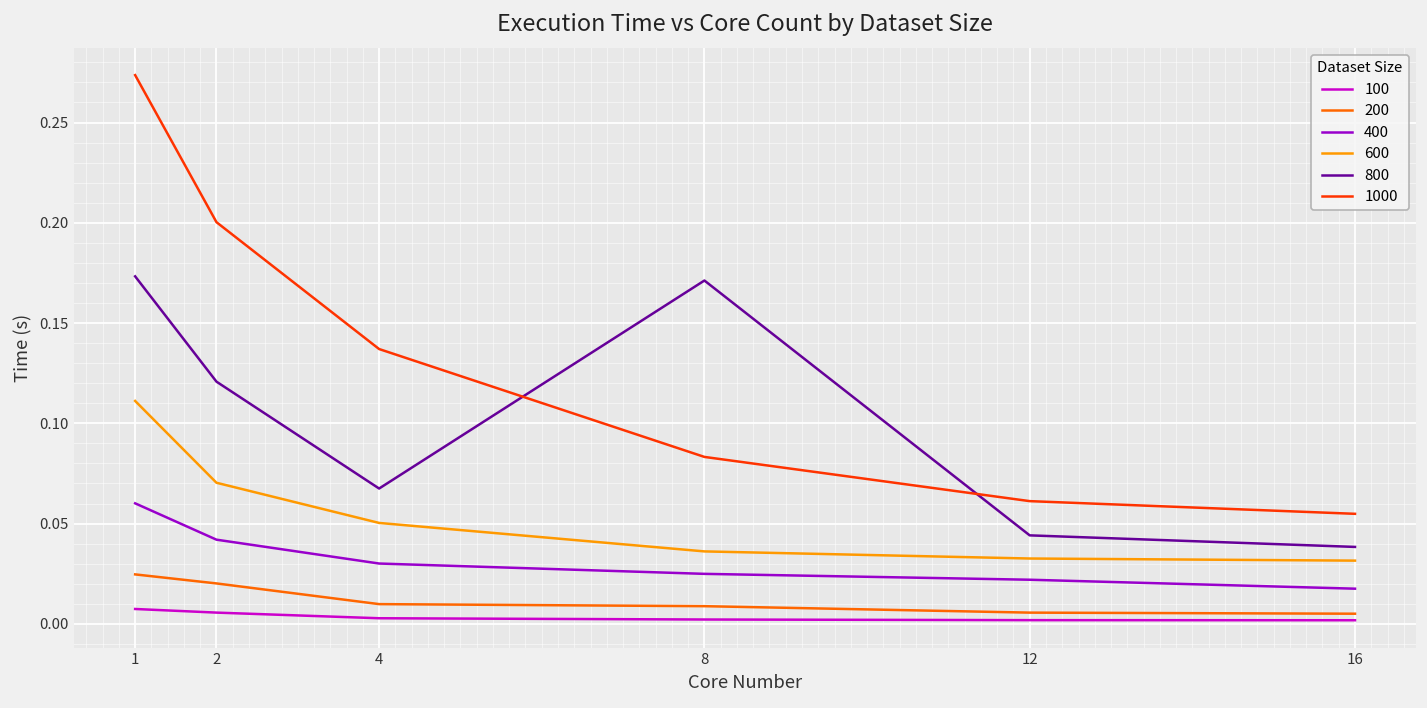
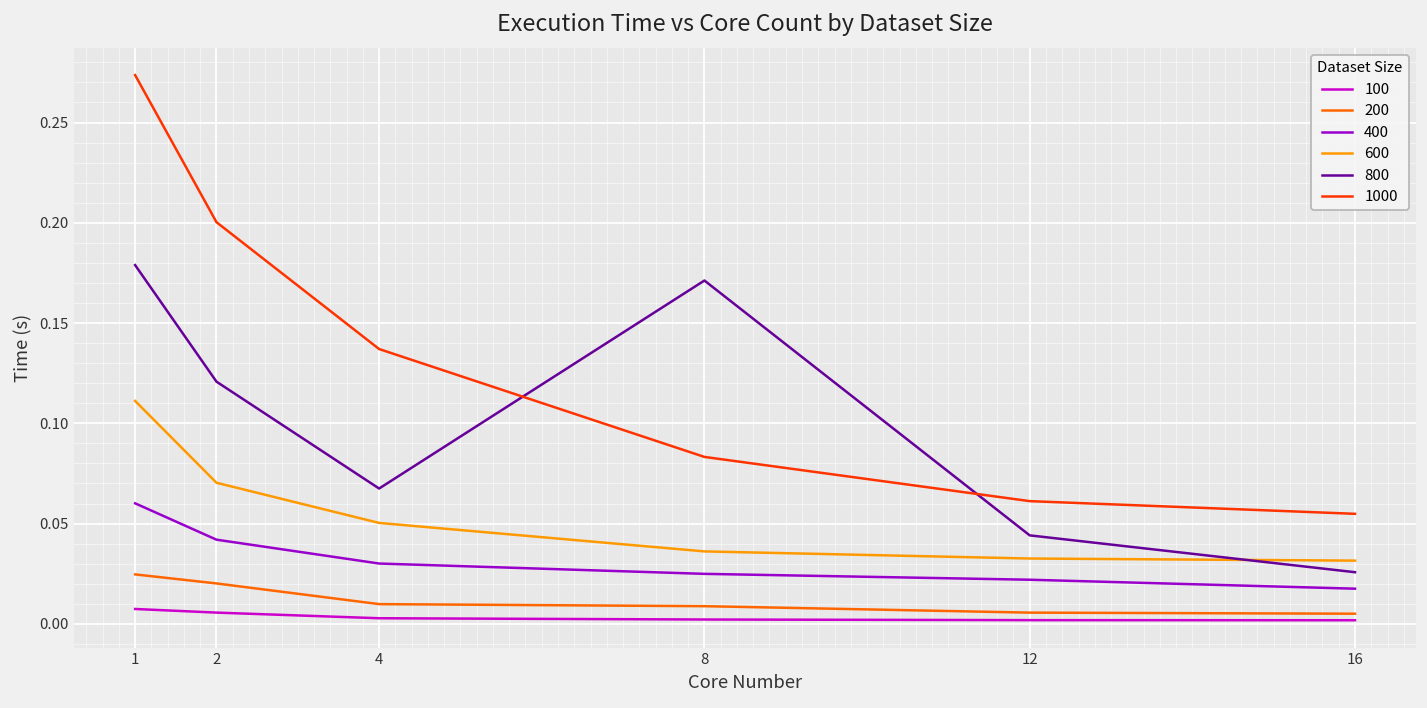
800, 1: 0.173 -> 0.179
800, 16: 0.038 -> 0.026
